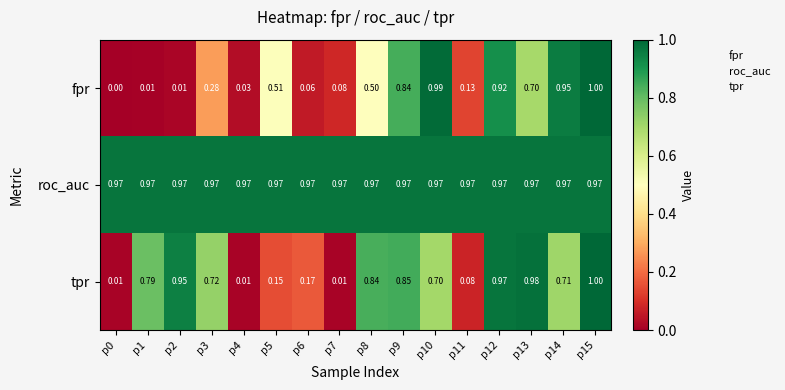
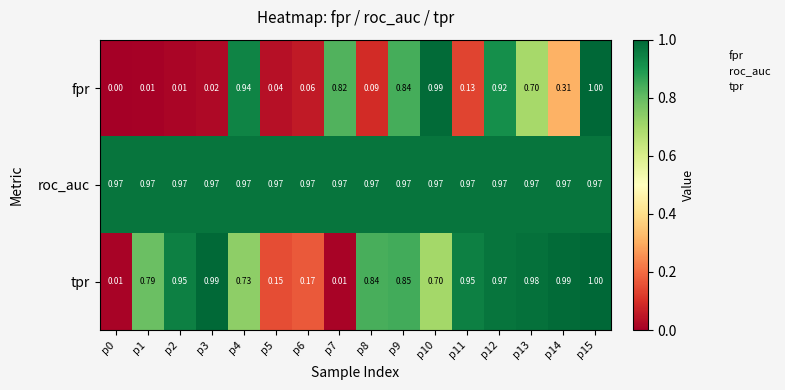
fpr, p3: 0.28 -> 0.02
fpr, p4: 0.03 -> 0.94
fpr, p5: 0.51 -> 0.04
fpr, p7: 0.08 -> 0.82
fpr, p8: 0.50 -> 0.09
fpr, p14: 0.95 -> 0.31
tpr, p3: 0.72 -> 0.99
tpr, p4: 0.01 -> 0.73
tpr, p11: 0.08 -> 0.95
tpr, p14: 0.71 -> 0.99
